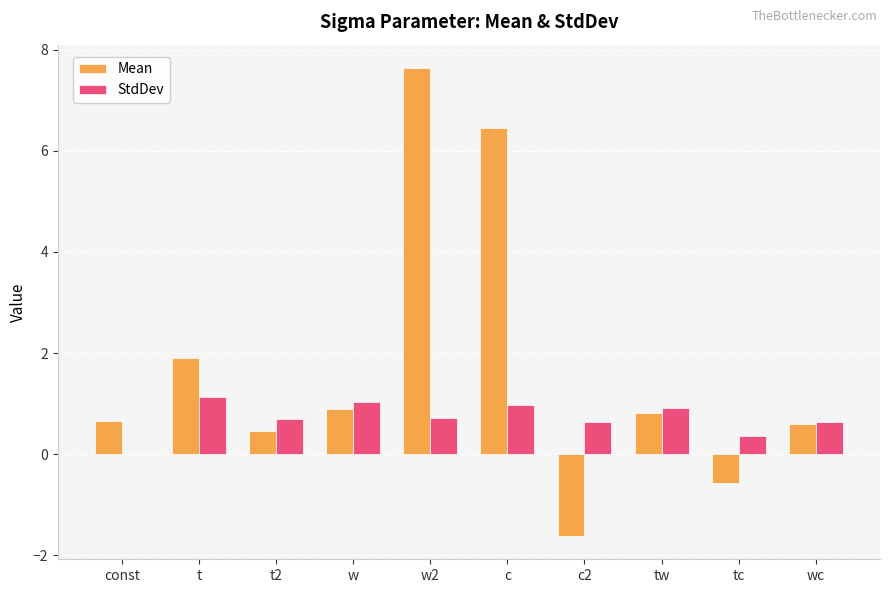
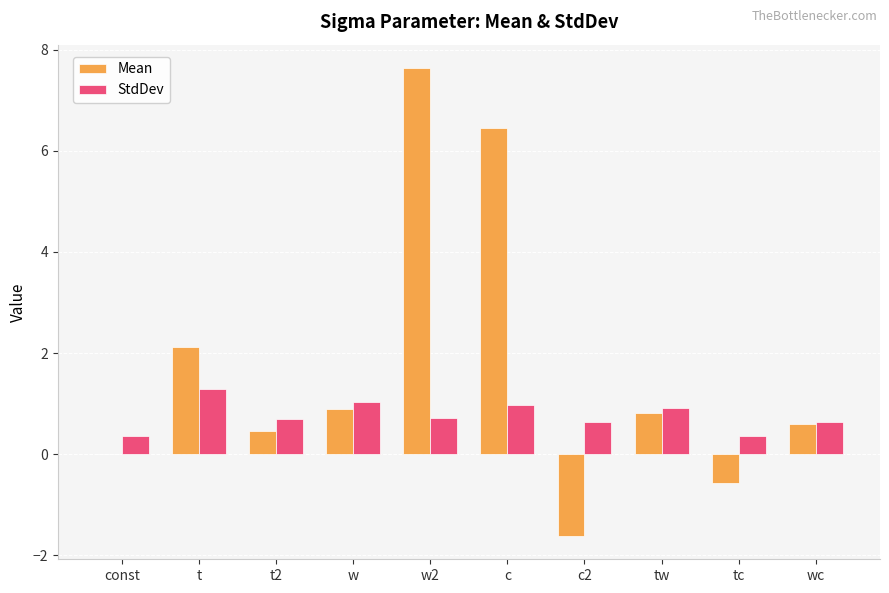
Mean, const: 0.7 -> 0.0
StdDev, const: 0.0 -> 0.4
Mean, t: 1.9 -> 2.1
StdDev, t: 1.1 -> 1.3
